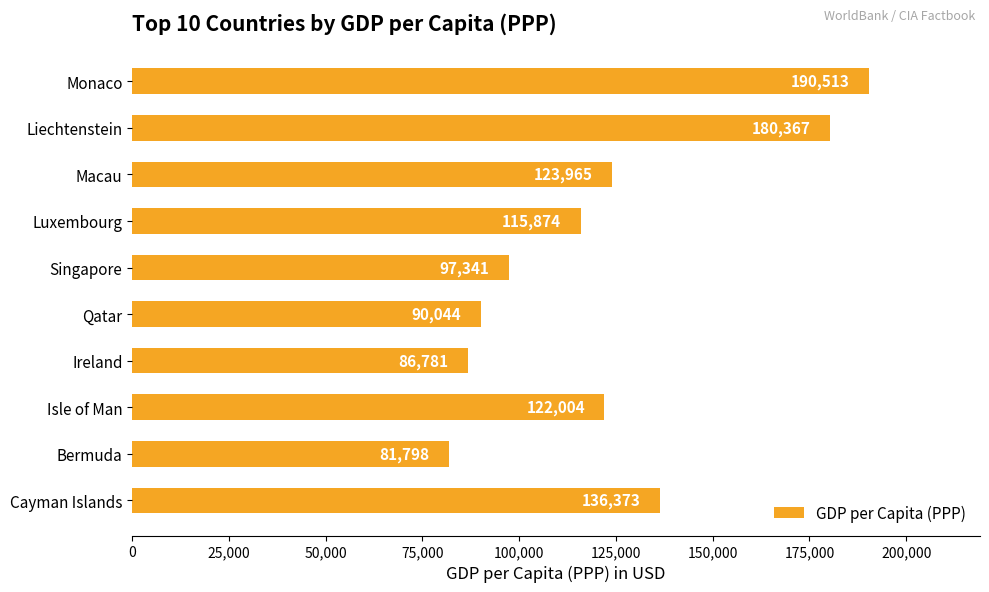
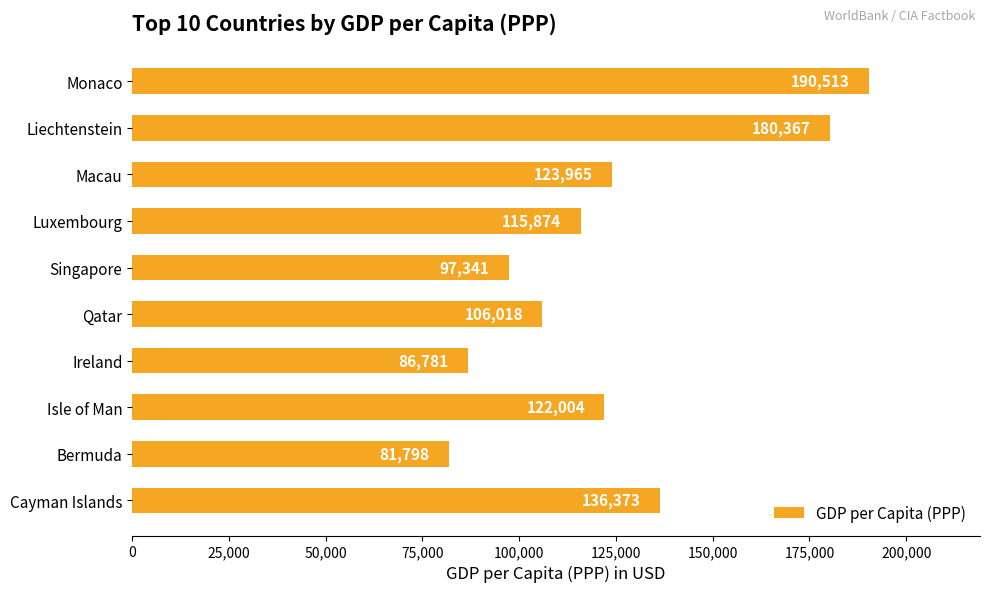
Qatar: 90,044 -> 106,018
